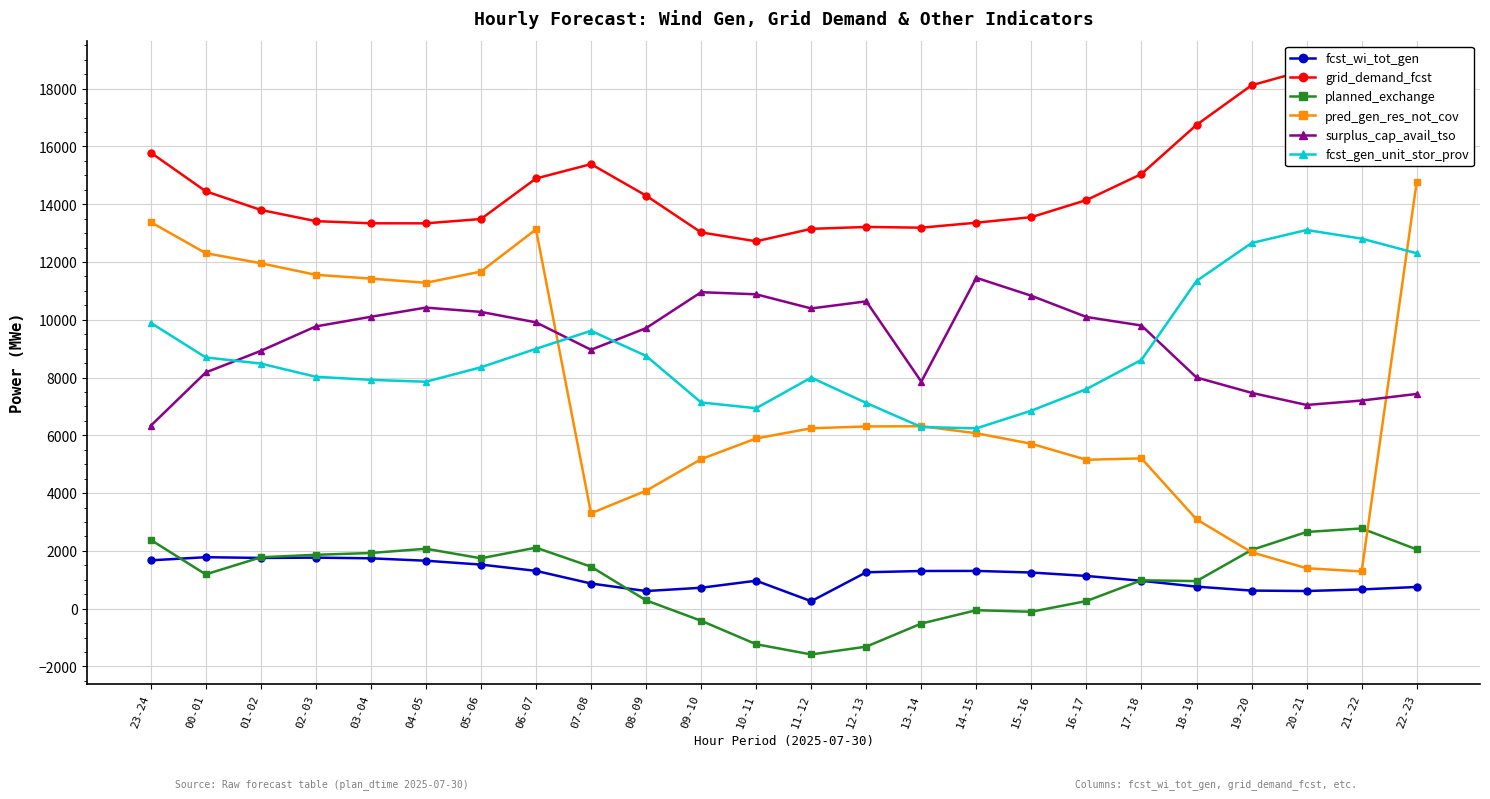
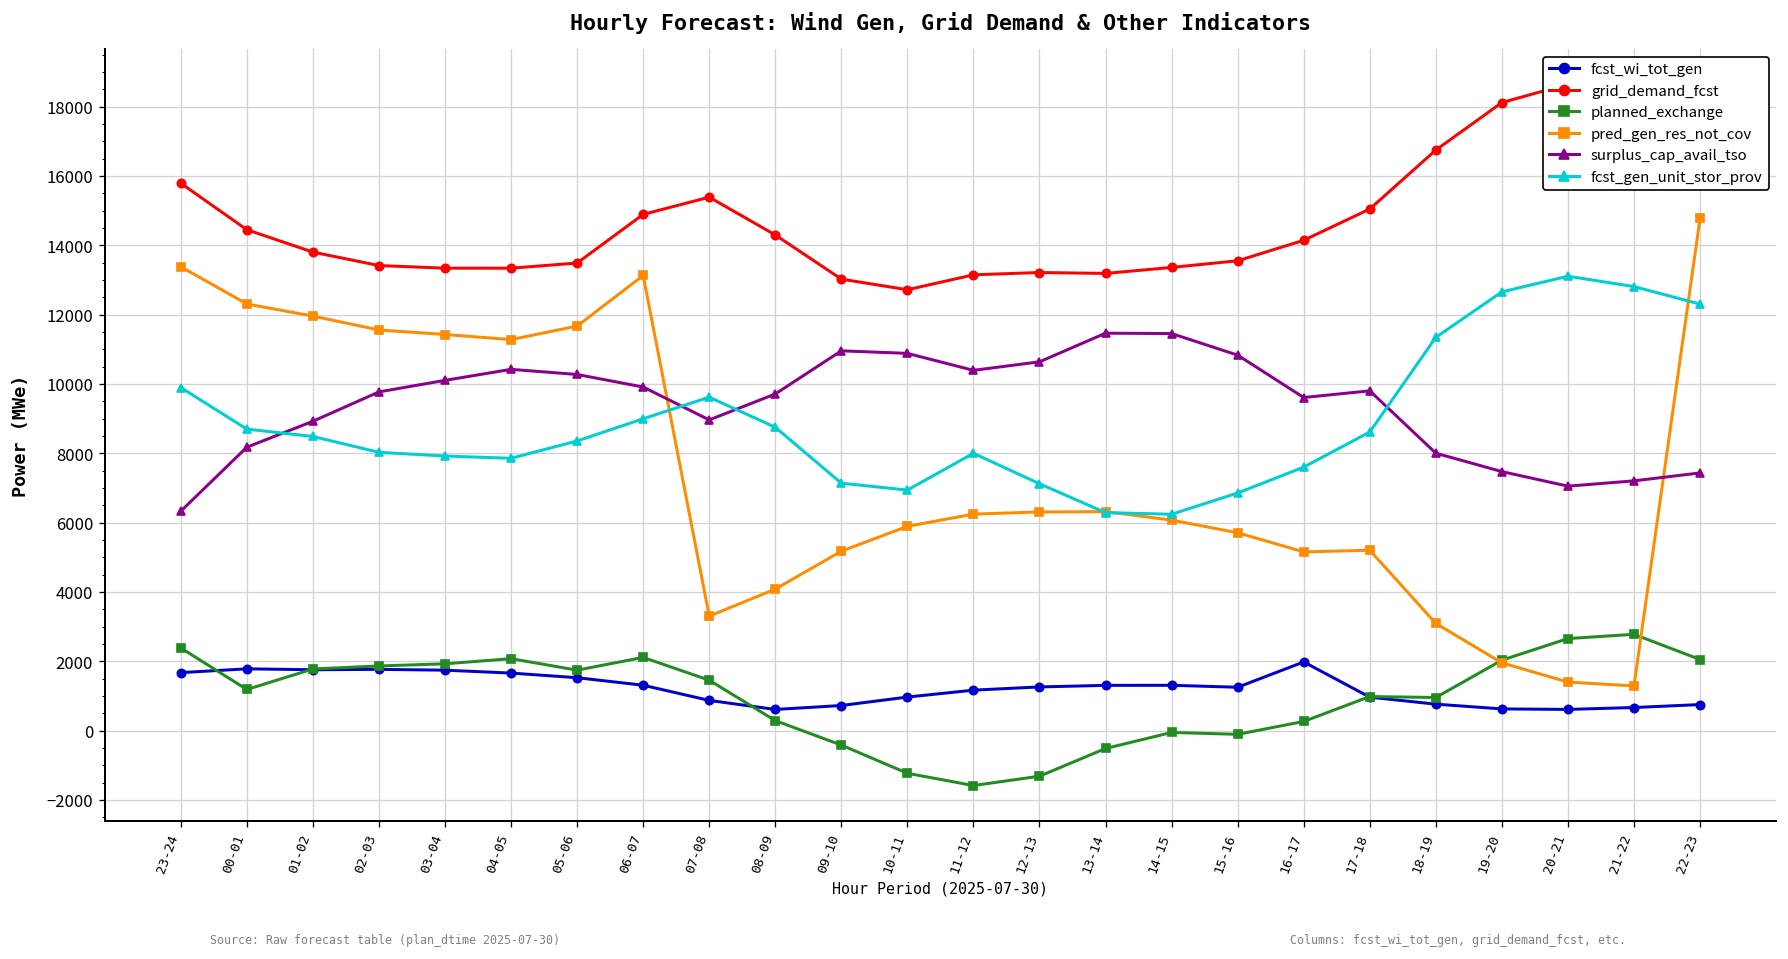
fcst_wi_tot_gen, 11-12: 300 -> 1200
surplus_cap_avail_tso, 13-14: 7900 -> 11500
fcst_wi_tot_gen, 16-17: 1100 -> 2000
surplus_cap_avail_tso, 16-17: 10100 -> 9600
